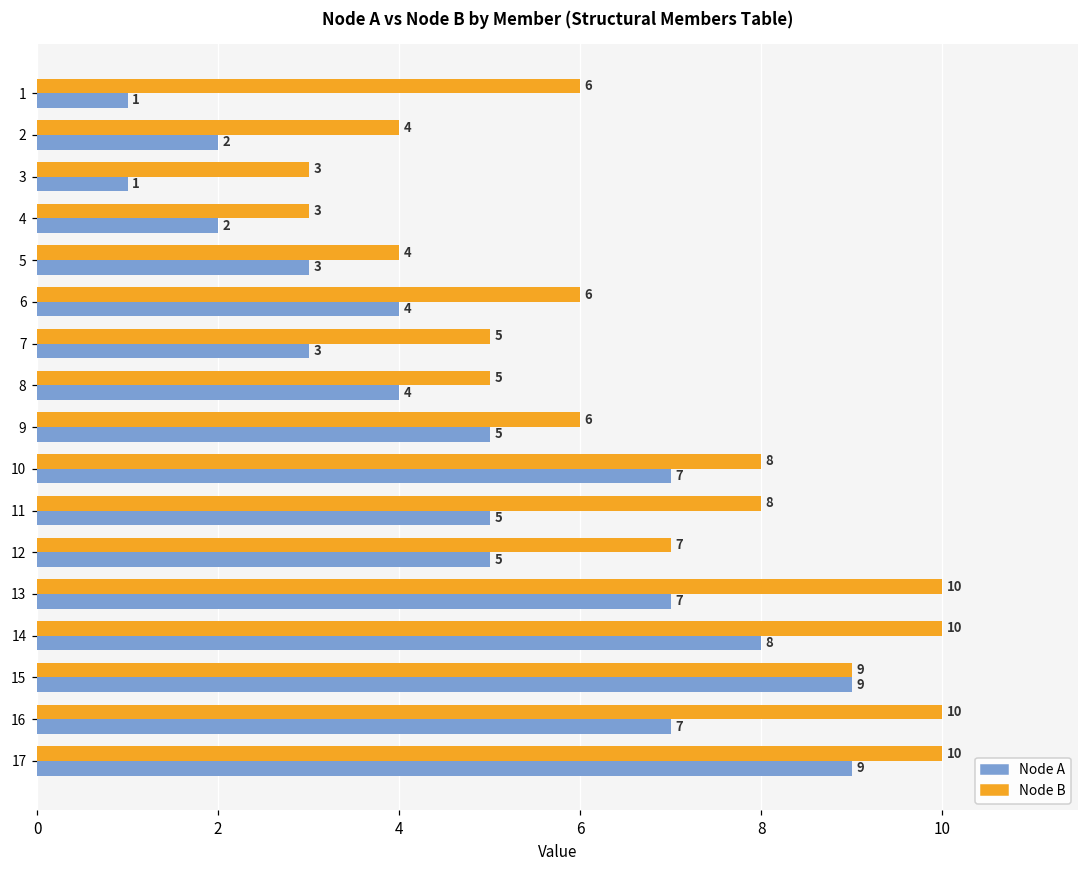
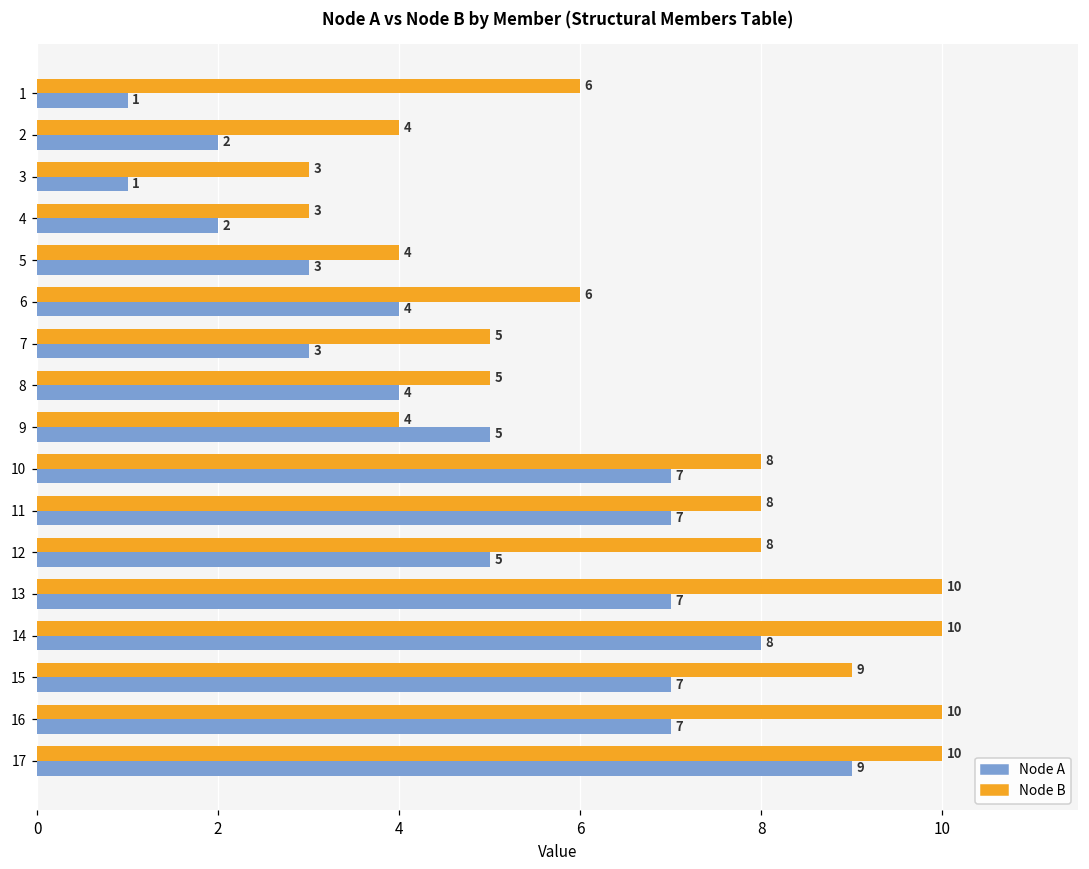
Node B, 9: 6 -> 4
Node A, 11: 5 -> 7
Node B, 12: 7 -> 8
Node A, 15: 9 -> 7
